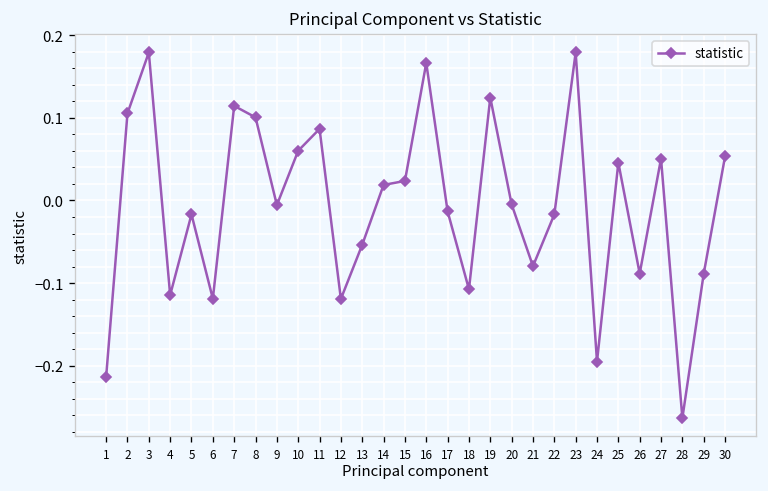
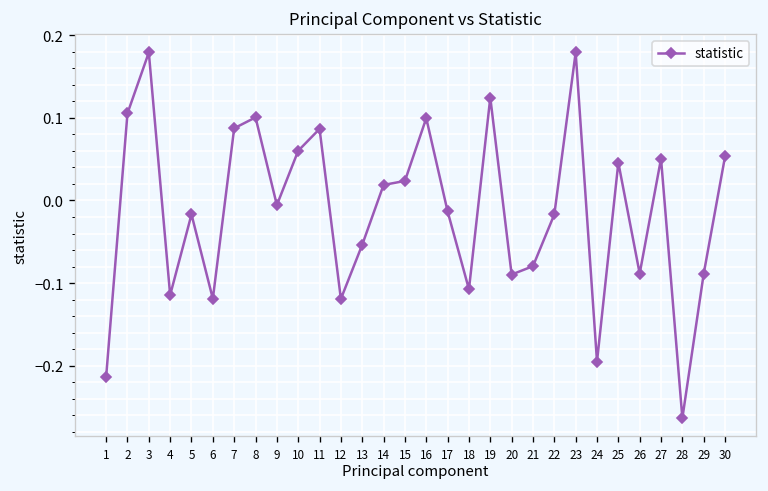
7: 0.11 -> 0.09
16: 0.17 -> 0.10
20: 0.00 -> -0.09
